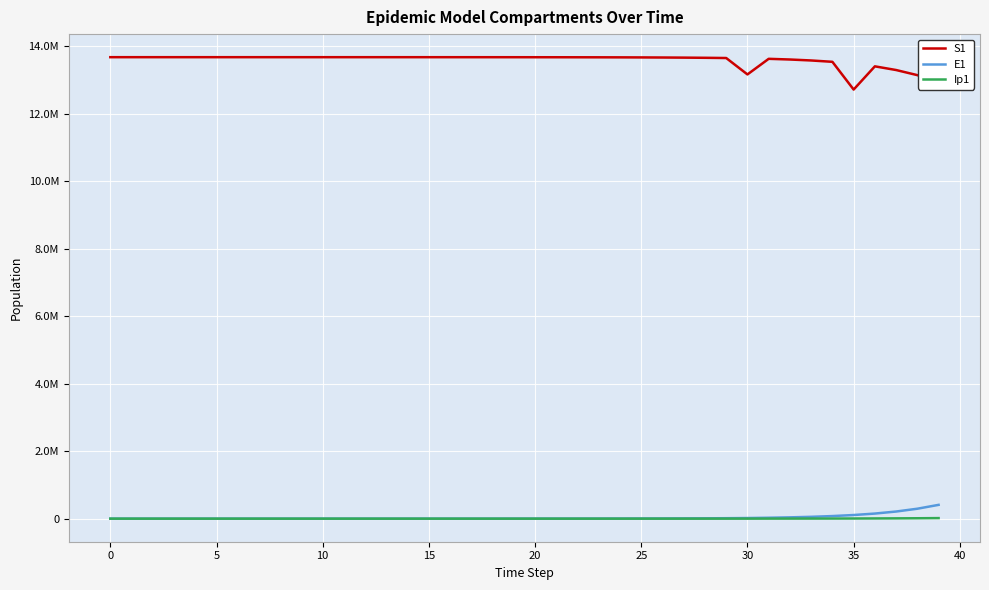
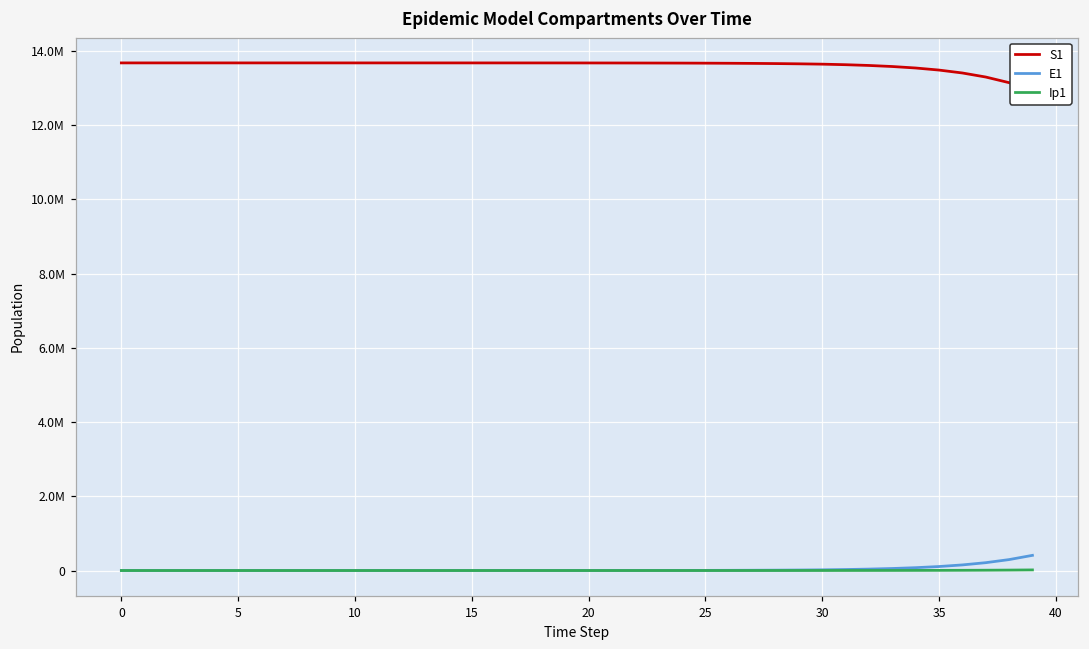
S1, 30: 13200000 -> 13600000
S1, 35: 12700000 -> 13500000
